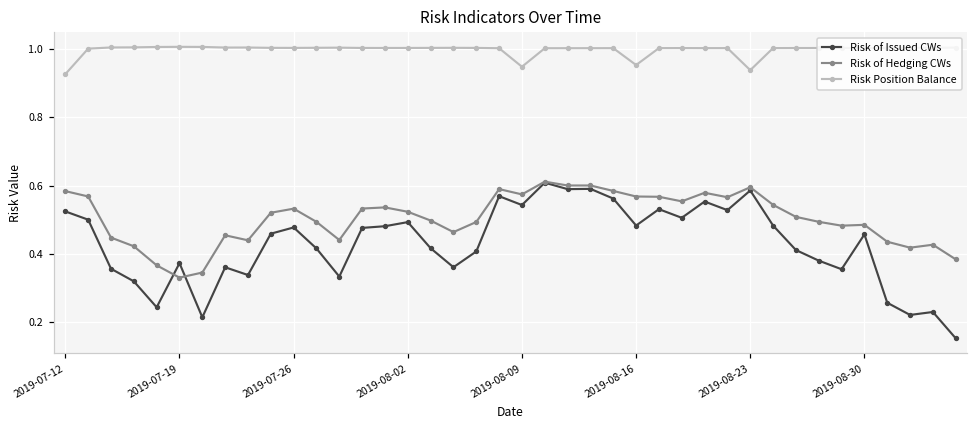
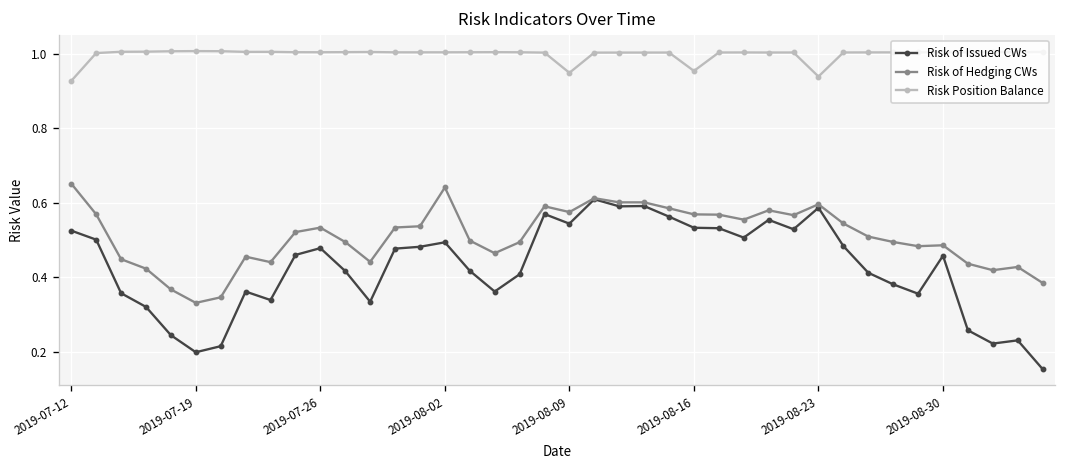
Risk of Hedging CWs, 2019-07-12: 0.58 -> 0.65
Risk of Issued CWs, 2019-07-19: 0.37 -> 0.20
Risk of Hedging CWs, 2019-08-02: 0.52 -> 0.64
Risk of Issued CWs, 2019-08-16: 0.48 -> 0.53
